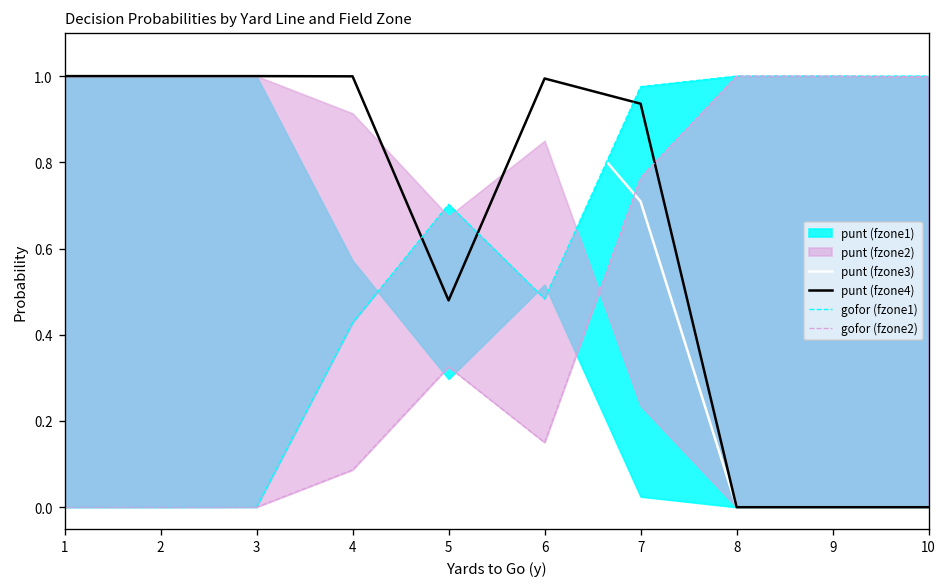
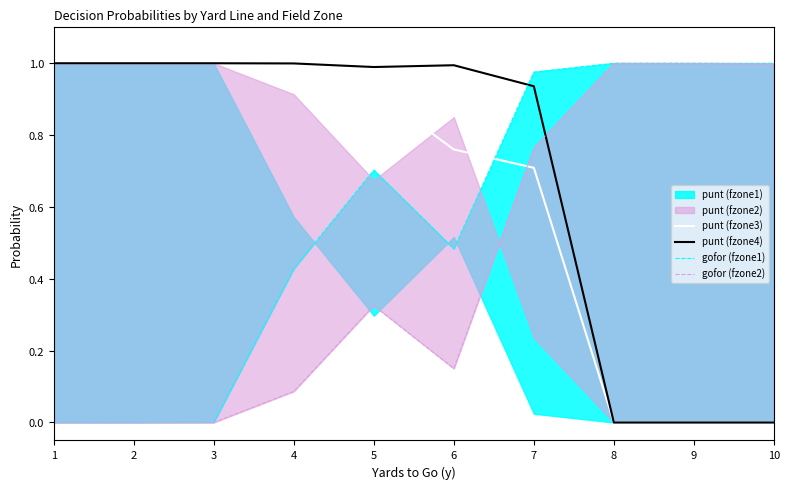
punt (fzone4), 5: 0.48 -> 0.99
punt (fzone3), 6: 0.97 -> 0.76
